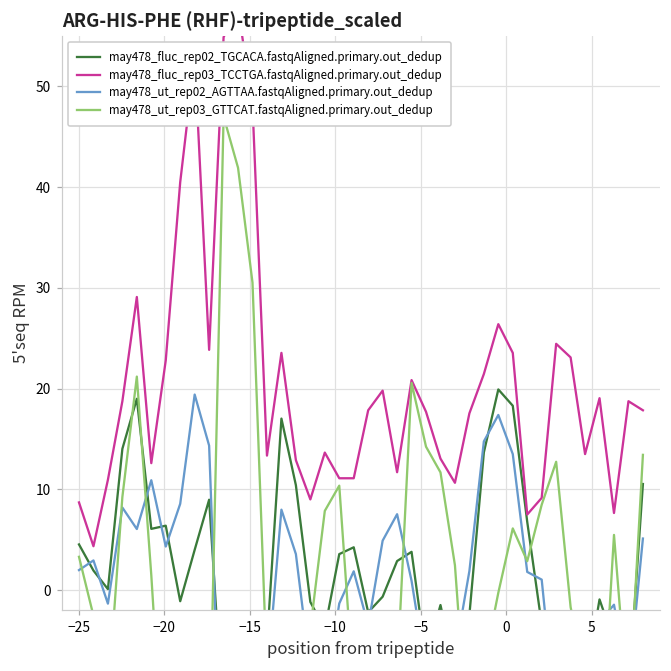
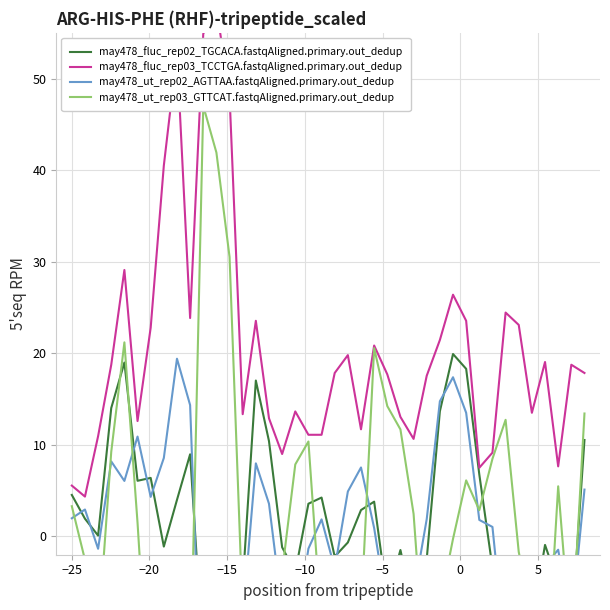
may478_fluc_rep03_TCCTGA.fastqAligned.primary.out_dedup, −25: 9 -> 6
